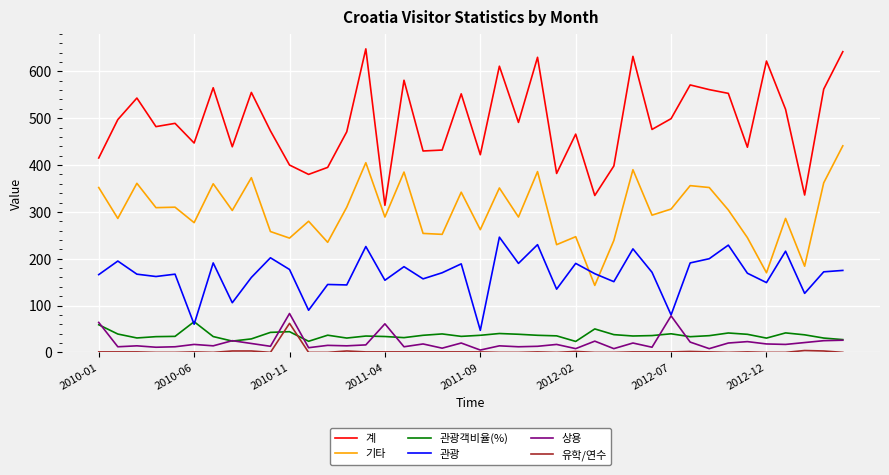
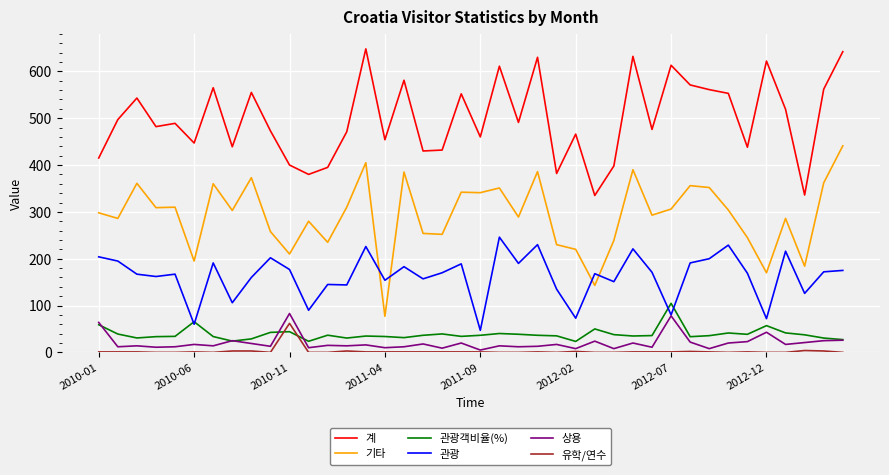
기타, 2010-01: 350 -> 300
관광, 2010-01: 170 -> 200
기타, 2010-06: 280 -> 200
기타, 2010-11: 240 -> 210
계, 2011-04: 310 -> 450
기타, 2011-04: 290 -> 80
상용, 2011-04: 60 -> 10
계, 2011-09: 420 -> 460
기타, 2011-09: 260 -> 340
기타, 2012-02: 250 -> 220
관광, 2012-02: 190 -> 70
계, 2012-07: 500 -> 610
관광객비율(%), 2012-07: 40 -> 100
관광객비율(%), 2012-12: 30 -> 60
관광, 2012-12: 150 -> 70
상용, 2012-12: 20 -> 40
